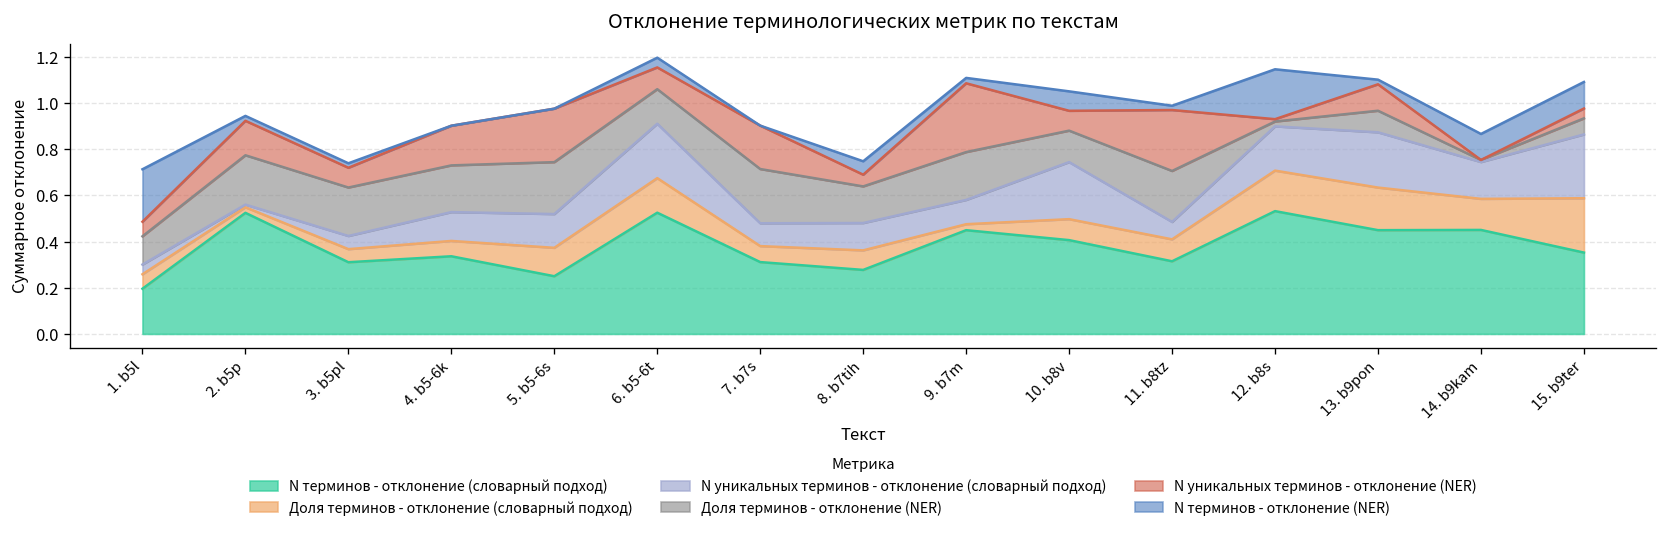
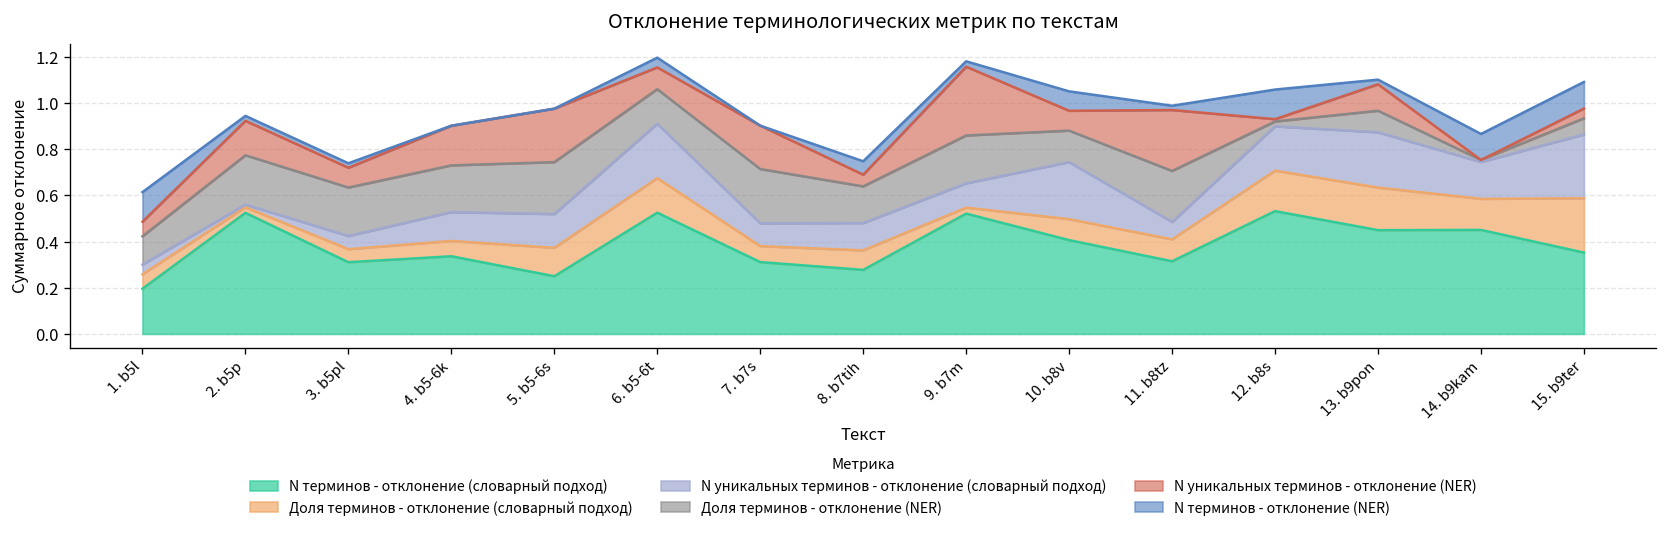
N терминов - отклонение (NER), 1. b5l: 0.23 -> 0.13
N терминов - отклонение (словарный подход), 9. b7m: 0.45 -> 0.52
N терминов - отклонение (NER), 12. b8s: 0.22 -> 0.13
